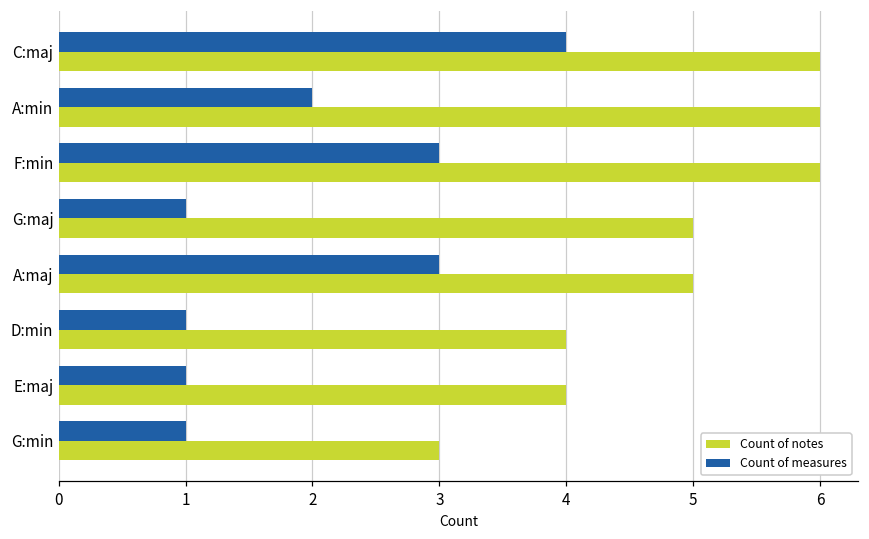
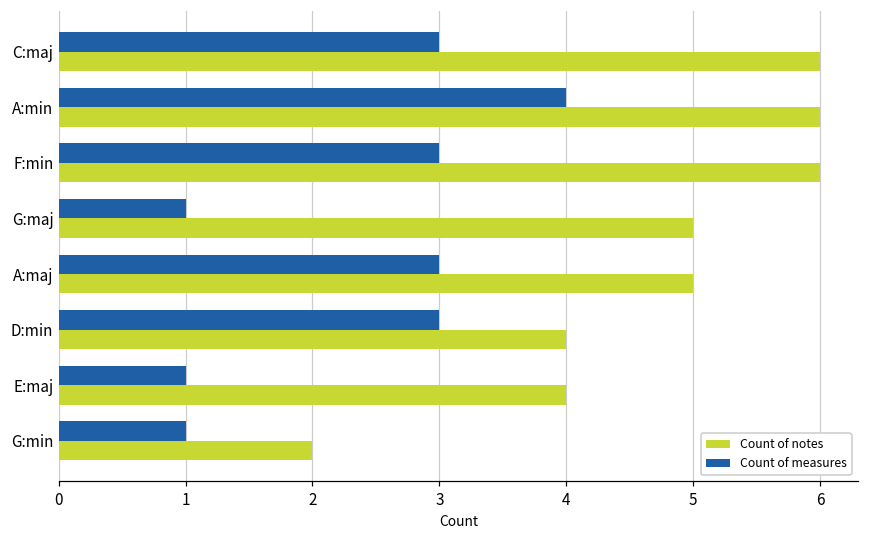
Count of measures, C:maj: 4 -> 3
Count of measures, A:min: 2 -> 4
Count of measures, D:min: 1 -> 3
Count of notes, G:min: 3 -> 2
